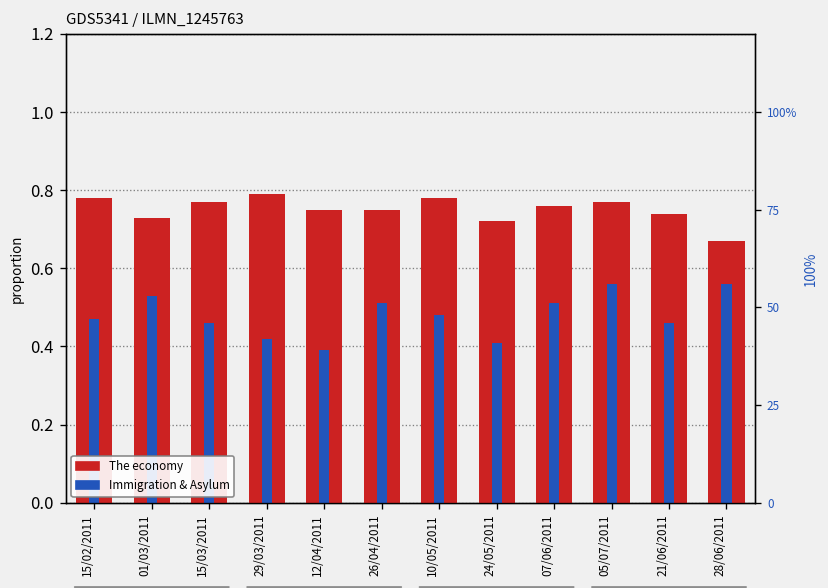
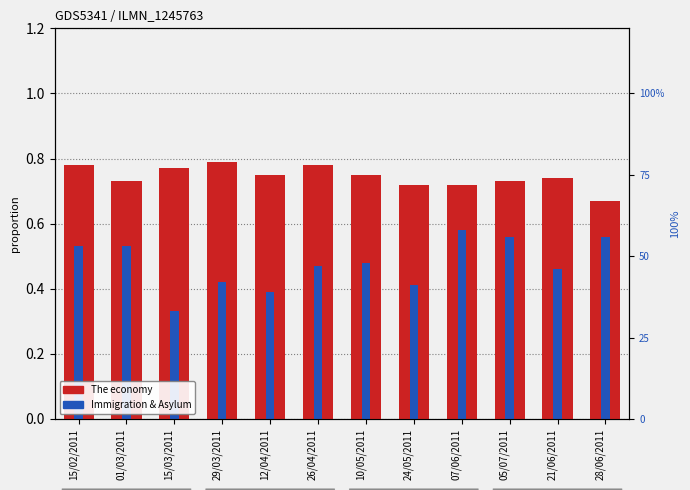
Immigration & Asylum, 15/02/2011: 0.47 -> 0.53
Immigration & Asylum, 15/03/2011: 0.46 -> 0.33
Immigration & Asylum, 26/04/2011: 0.51 -> 0.47
The economy, 26/04/2011: 0.75 -> 0.78
The economy, 10/05/2011: 0.78 -> 0.75
The economy, 07/06/2011: 0.76 -> 0.72
Immigration & Asylum, 07/06/2011: 0.51 -> 0.58
The economy, 05/07/2011: 0.77 -> 0.73
